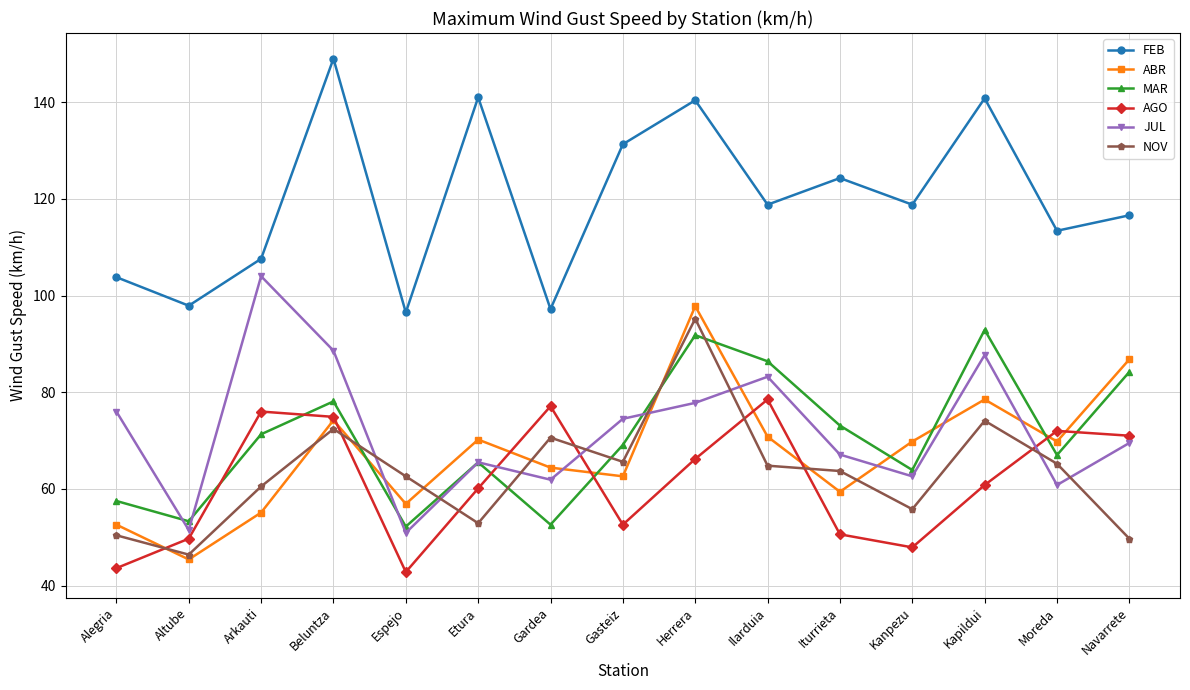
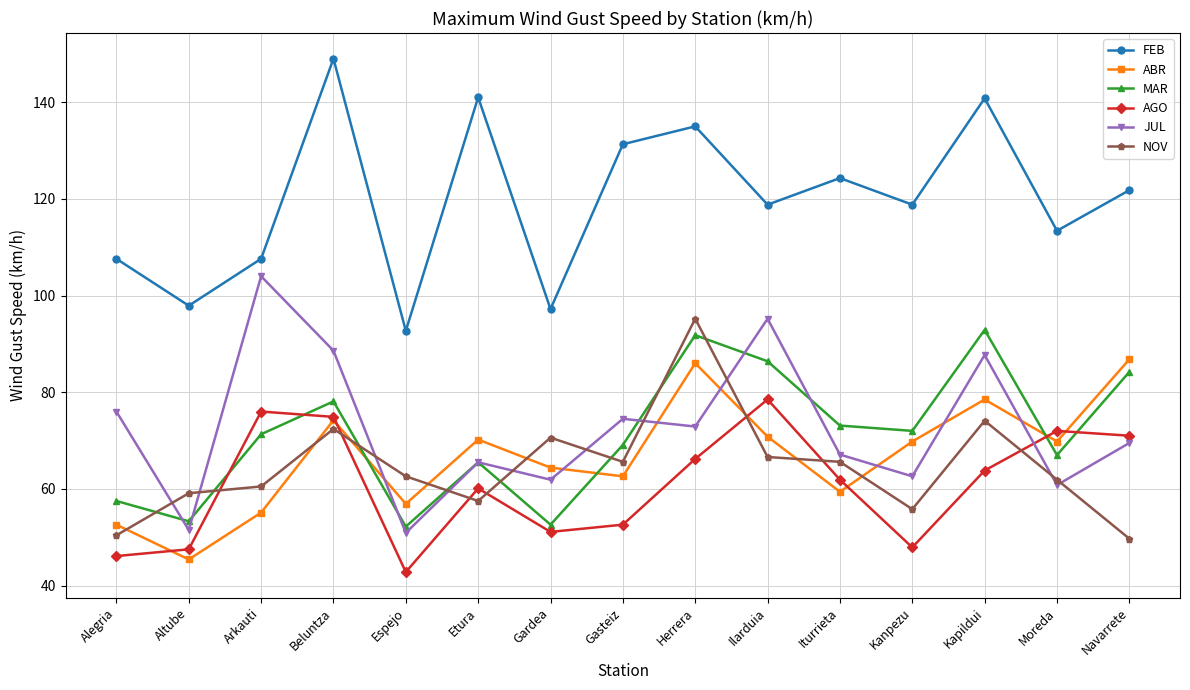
FEB, Alegria: 104 -> 108
AGO, Alegria: 44 -> 46
AGO, Altube: 50 -> 48
NOV, Altube: 46 -> 59
FEB, Espejo: 97 -> 93
NOV, Etura: 53 -> 58
AGO, Gardea: 77 -> 51
FEB, Herrera: 140 -> 135
ABR, Herrera: 98 -> 86
JUL, Herrera: 78 -> 73
JUL, Ilarduia: 83 -> 95
NOV, Ilarduia: 65 -> 67
AGO, Iturrieta: 51 -> 62
NOV, Iturrieta: 64 -> 66
MAR, Kanpezu: 64 -> 72
AGO, Kapildui: 61 -> 64
NOV, Moreda: 65 -> 62
FEB, Navarrete: 117 -> 122
